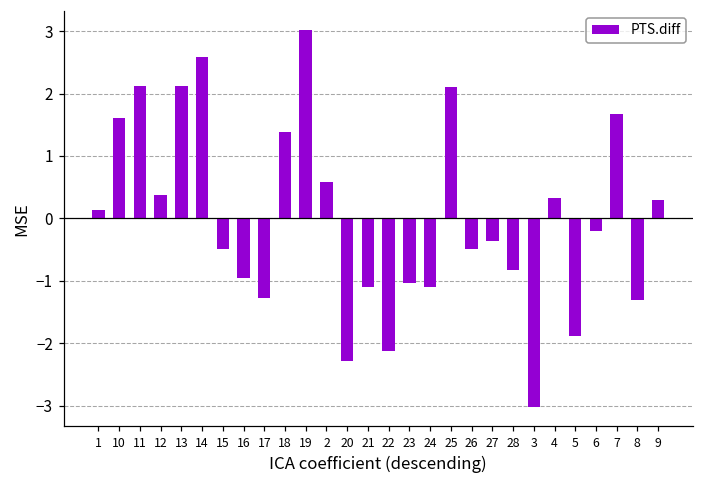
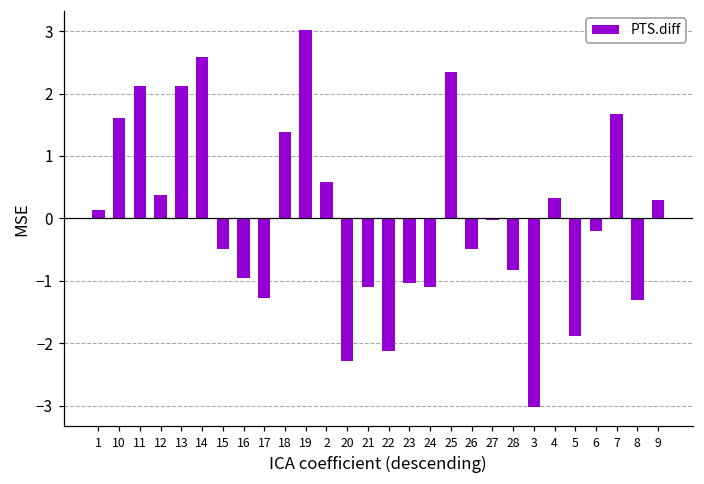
25: 2.1 -> 2.4
27: -0.4 -> 0.0
